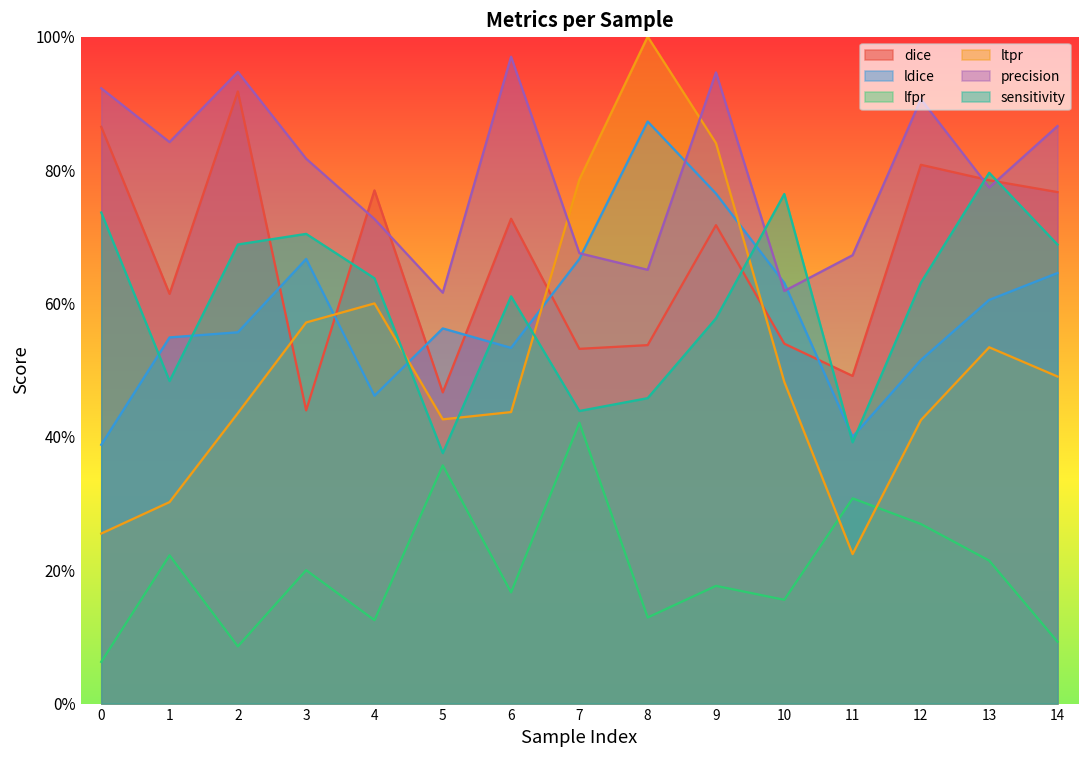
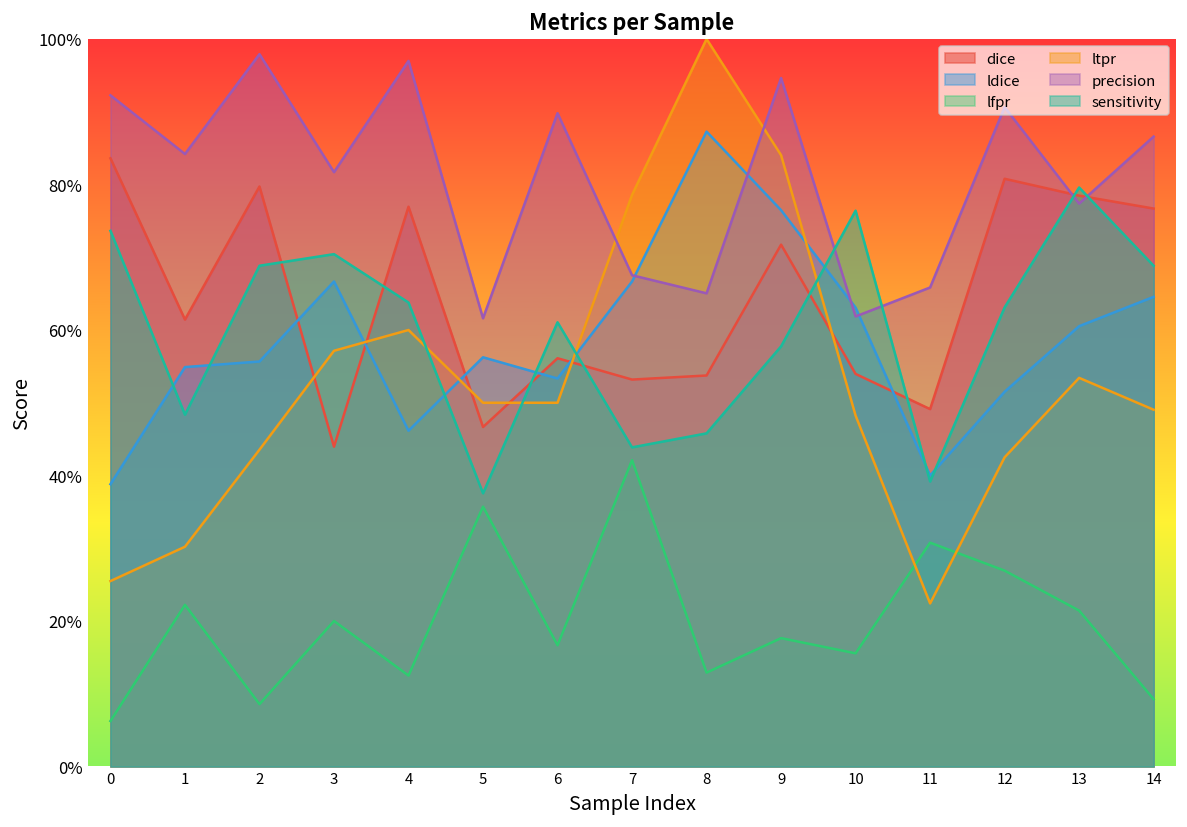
dice, 0: 86% -> 84%
dice, 2: 92% -> 80%
precision, 2: 95% -> 98%
precision, 4: 73% -> 97%
ltpr, 5: 43% -> 50%
dice, 6: 73% -> 56%
ltpr, 6: 44% -> 50%
precision, 6: 97% -> 90%
precision, 11: 67% -> 66%
